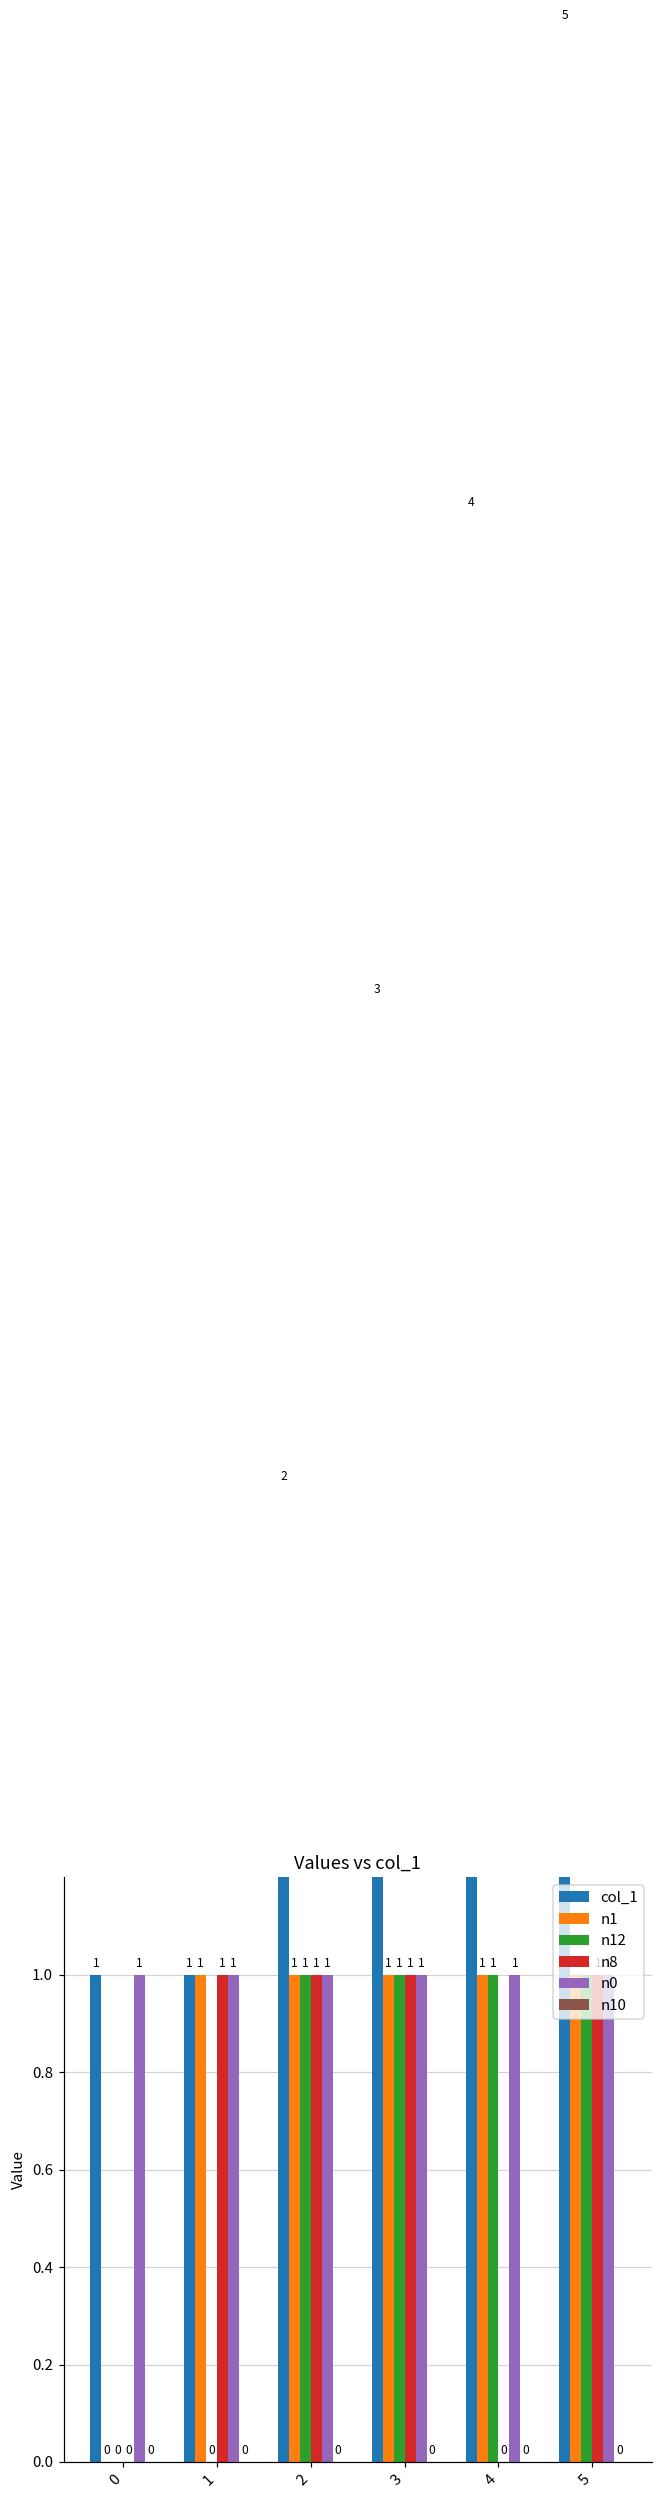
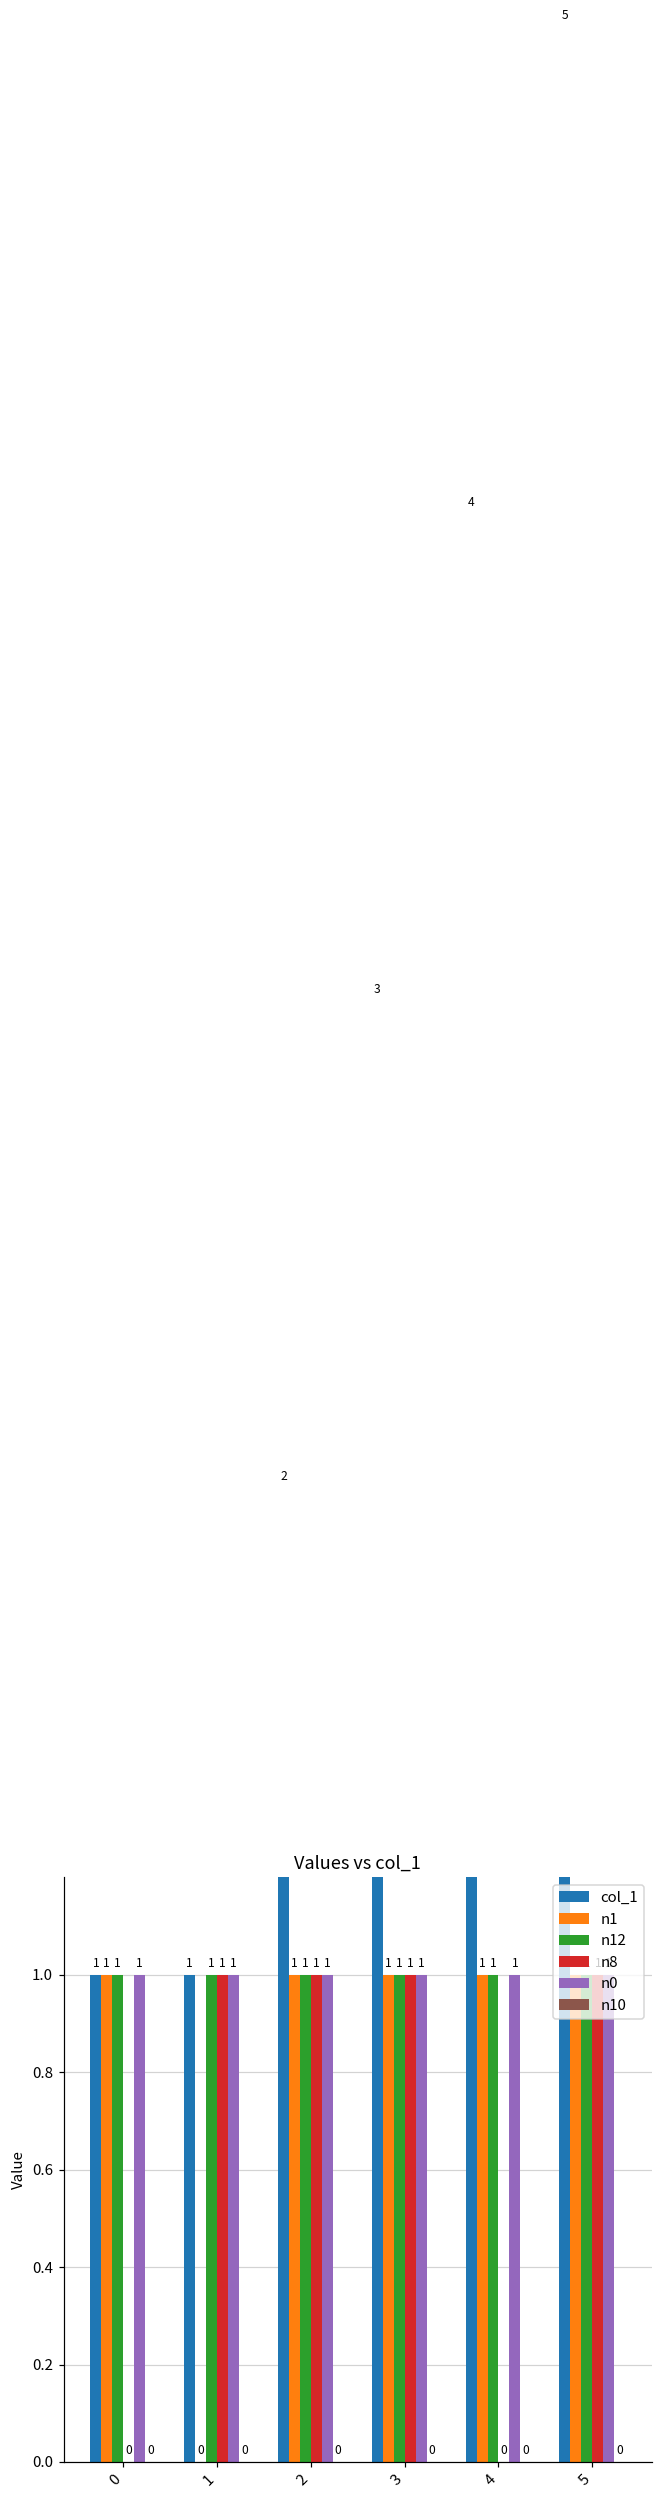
n1, 0: 0 -> 1
n12, 0: 0 -> 1
n1, 1: 1 -> 0
n12, 1: 0 -> 1
